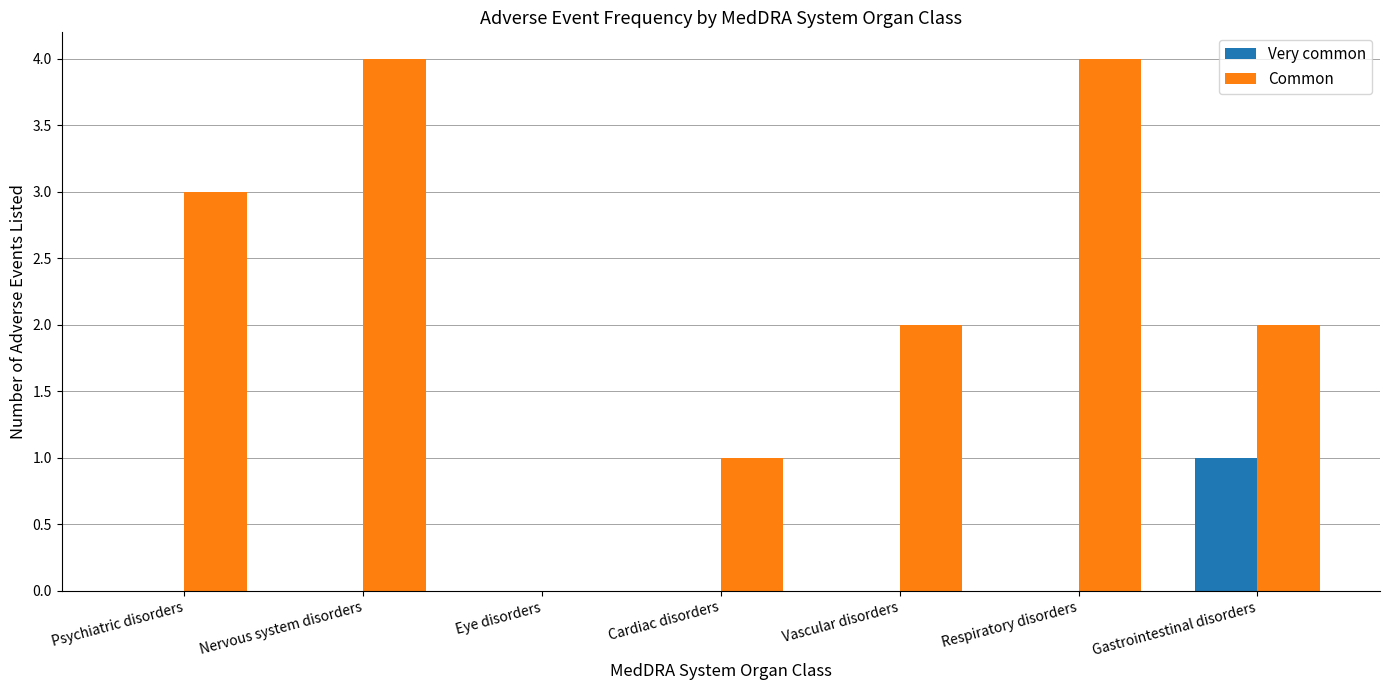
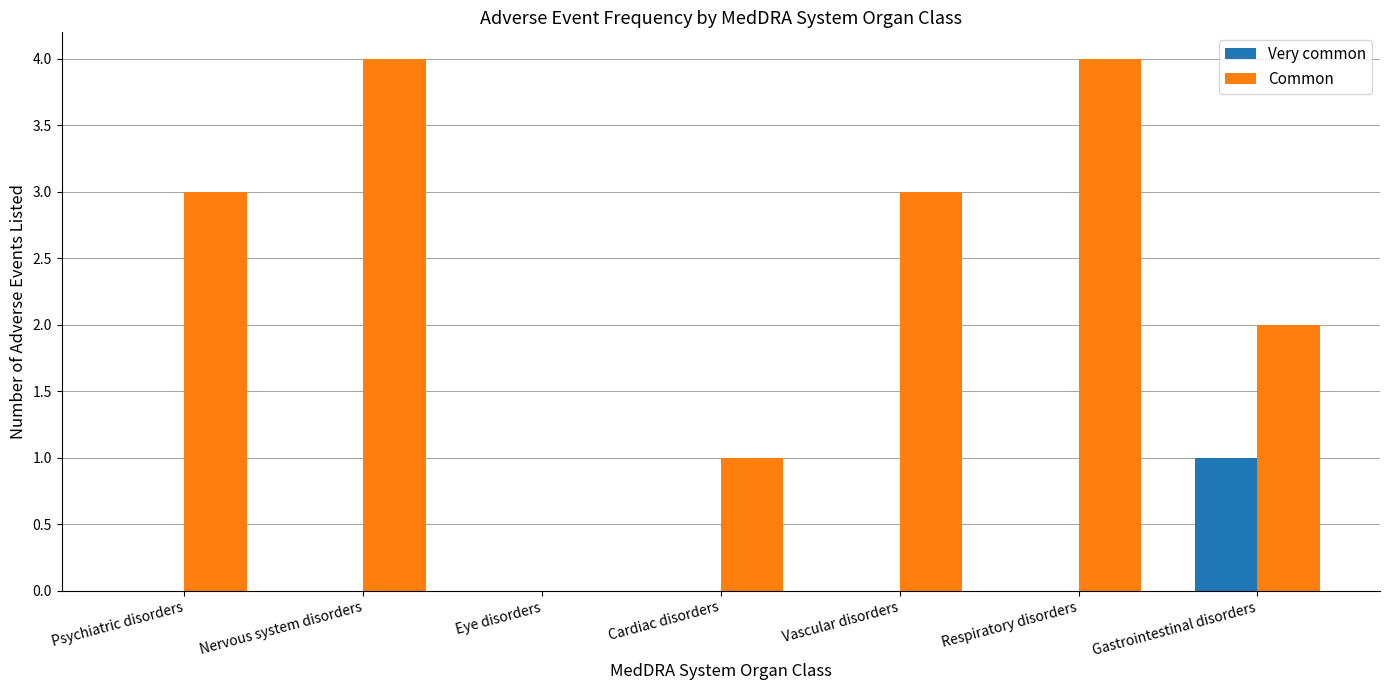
Common, Vascular disorders: 2 -> 3
